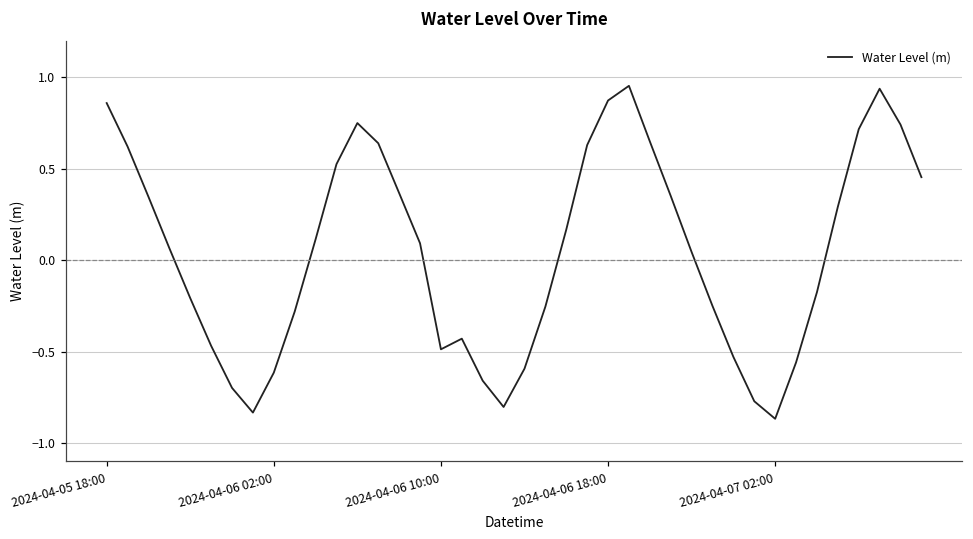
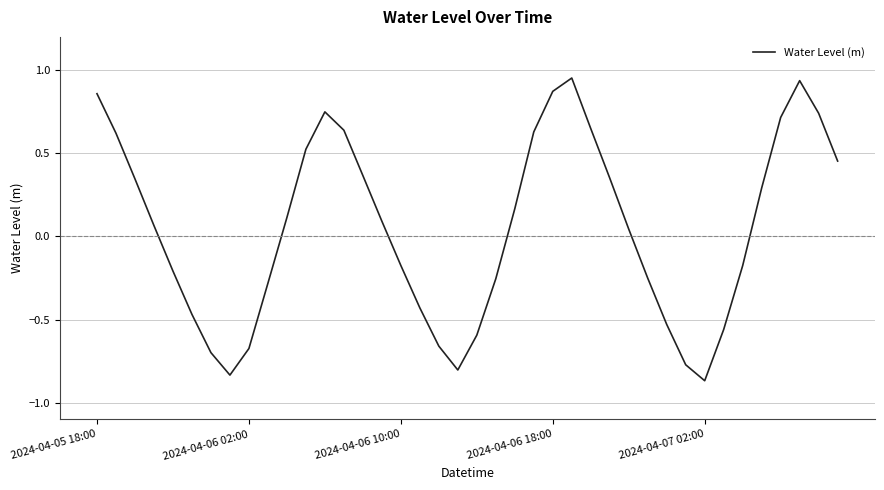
2024-04-06 02:00: -0.62 -> -0.67
2024-04-06 10:00: -0.49 -> -0.17
